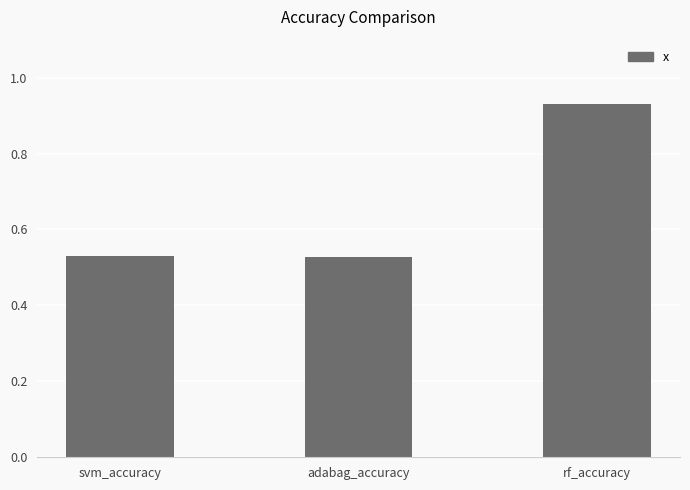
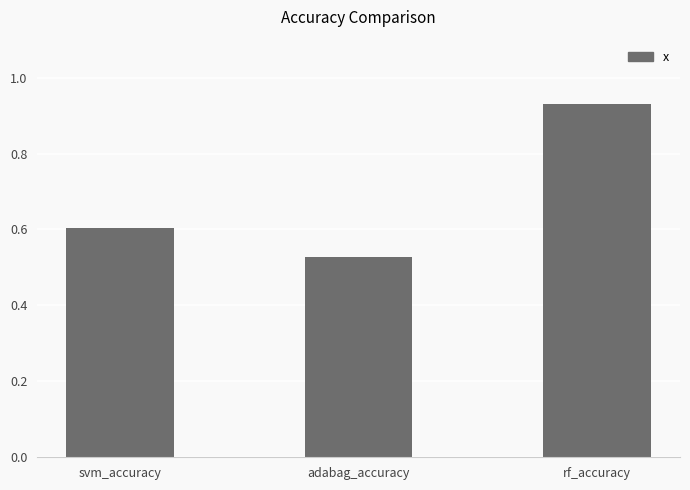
svm_accuracy: 0.53 -> 0.60
